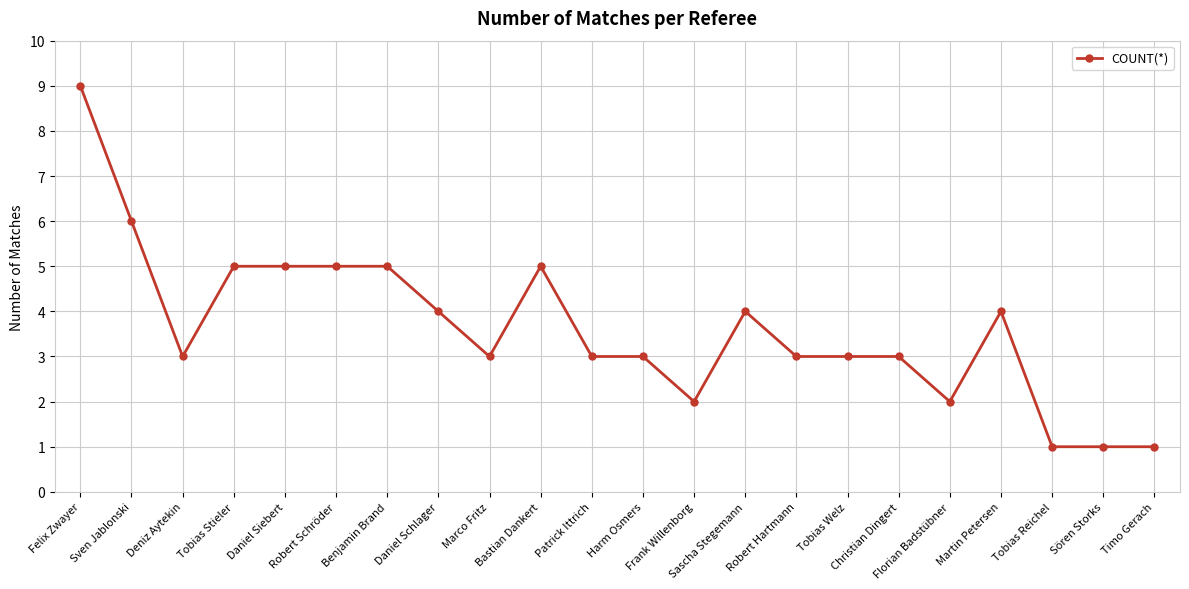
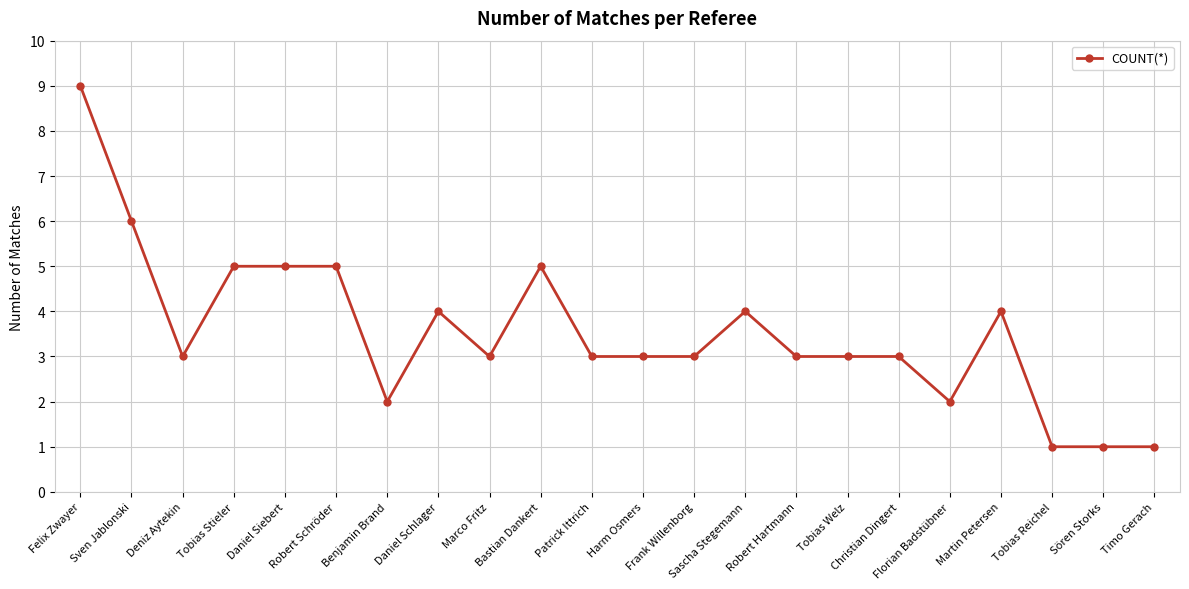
Benjamin Brand: 5 -> 2
Frank Willenborg: 2 -> 3
